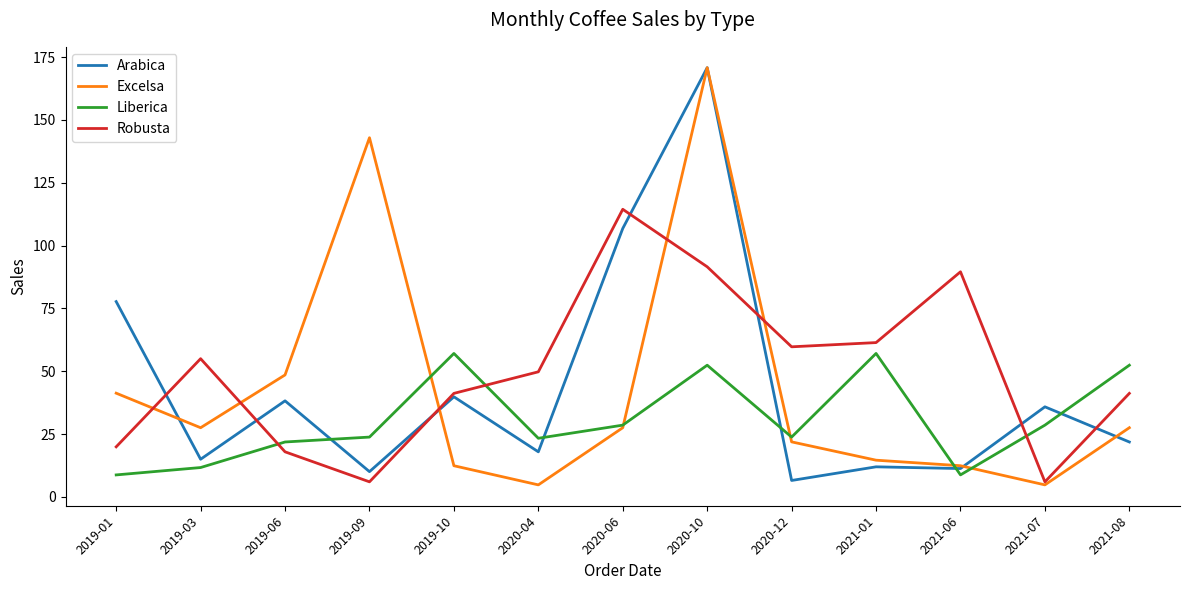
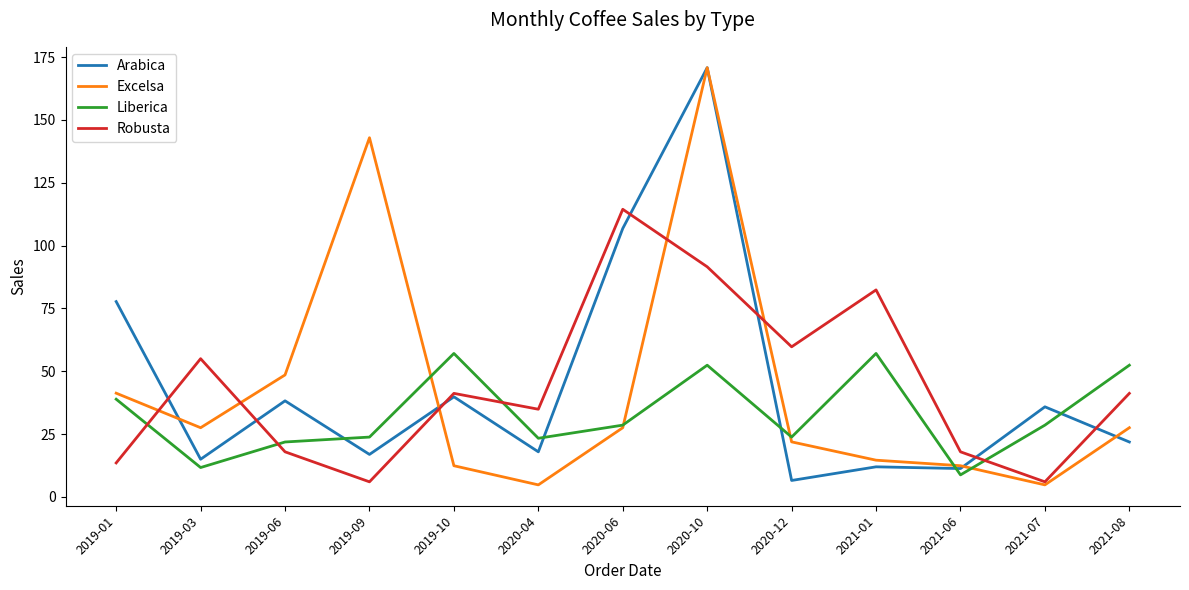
Liberica, 2019-01: 9 -> 39
Robusta, 2019-01: 20 -> 14
Arabica, 2019-09: 10 -> 17
Robusta, 2020-04: 50 -> 35
Robusta, 2021-01: 61 -> 82
Robusta, 2021-06: 90 -> 18
